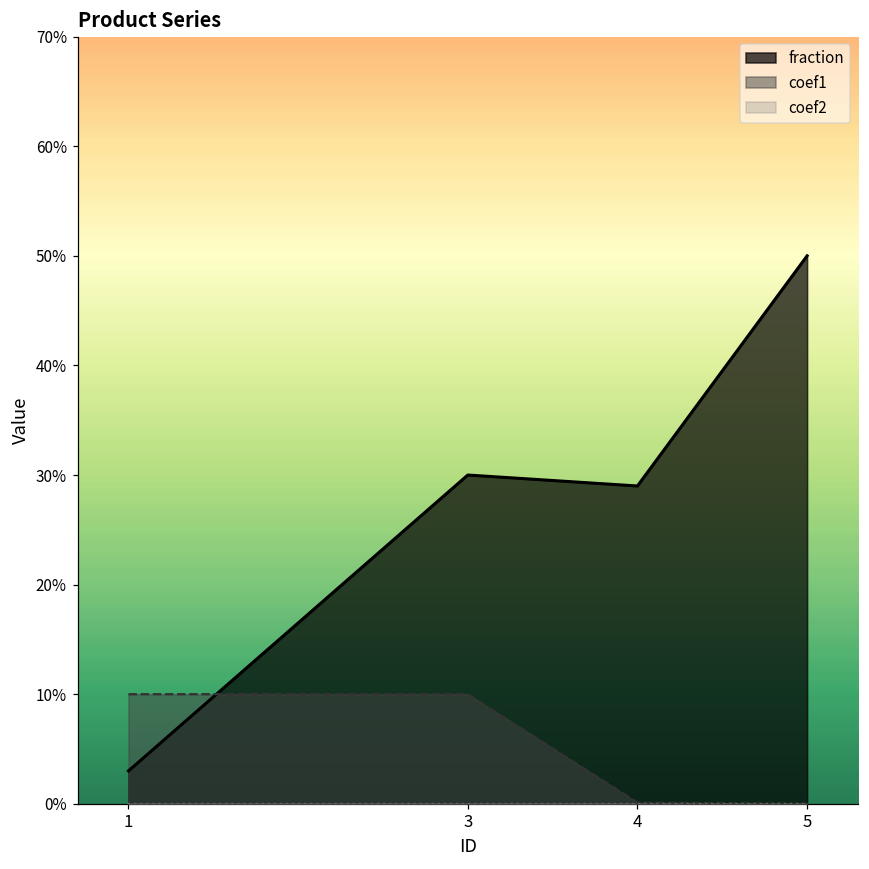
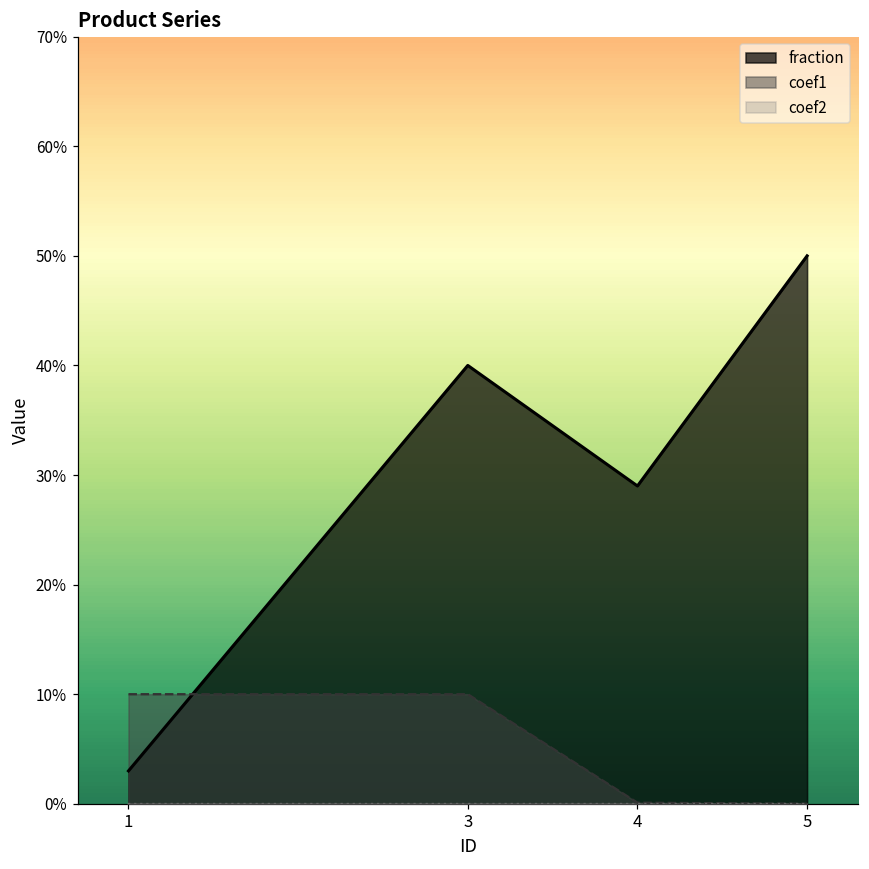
fraction, 3: 30% -> 40%
